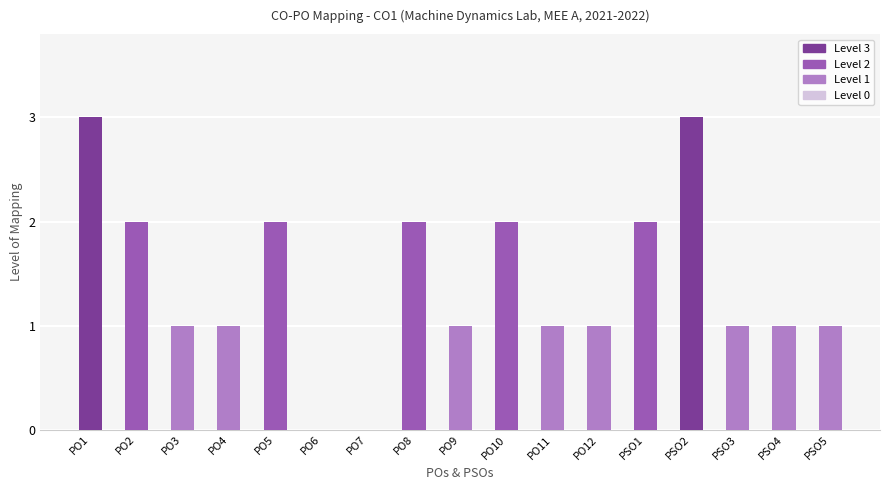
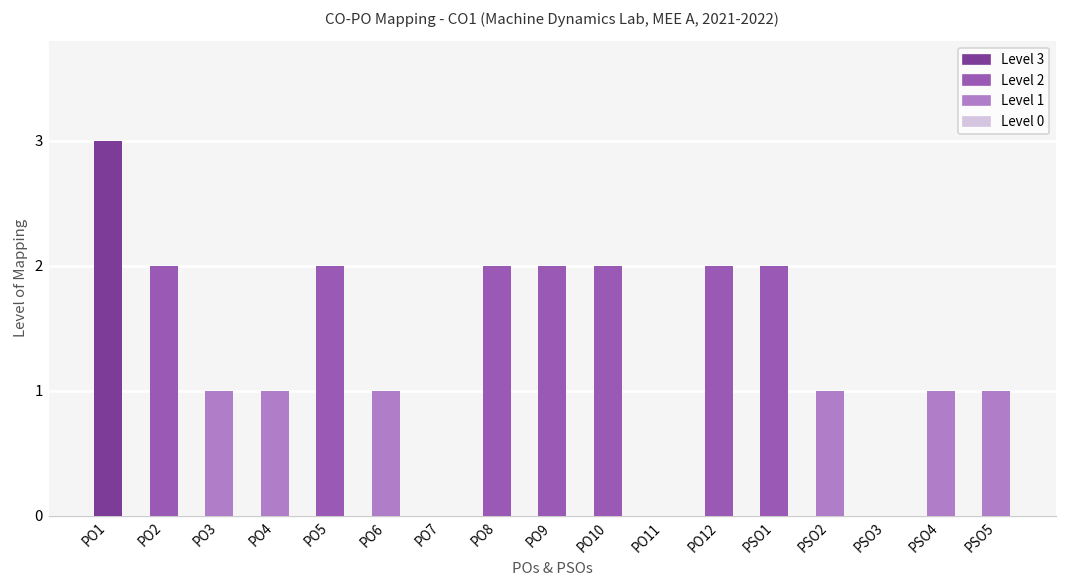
PO6: 0 -> 1
PO9: 1 -> 2
PO11: 1 -> 0
PO12: 1 -> 2
PSO2: 3 -> 1
PSO3: 1 -> 0
